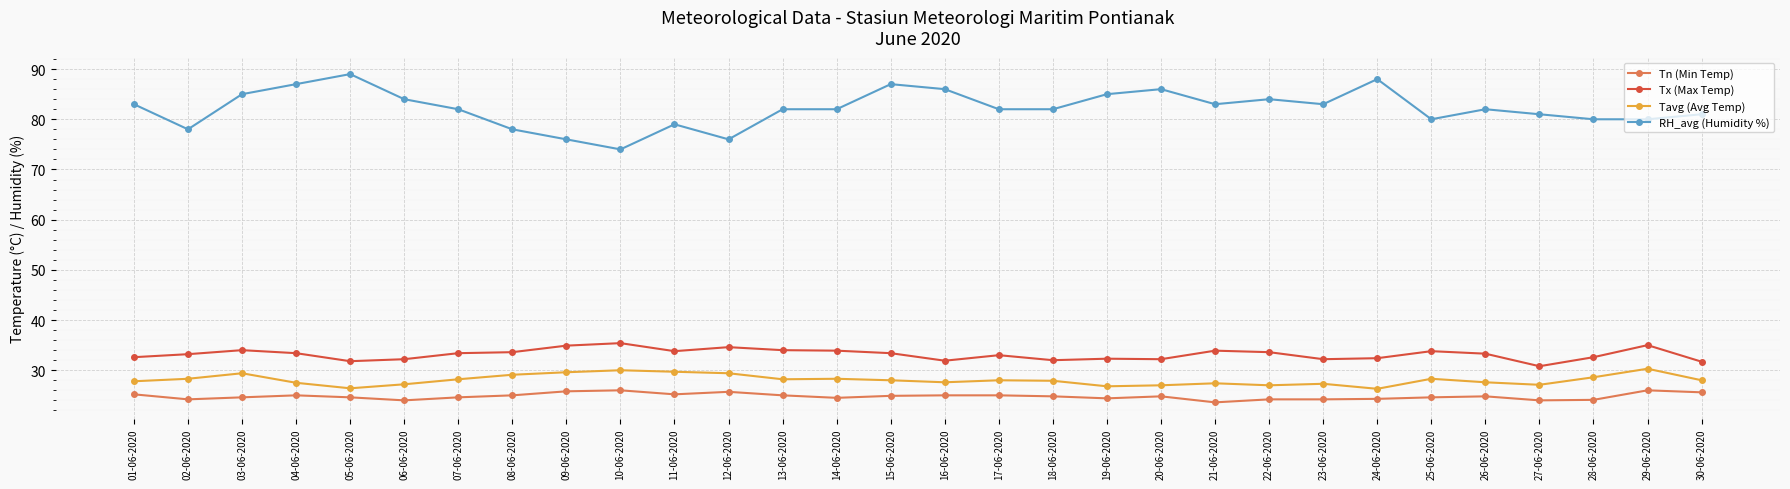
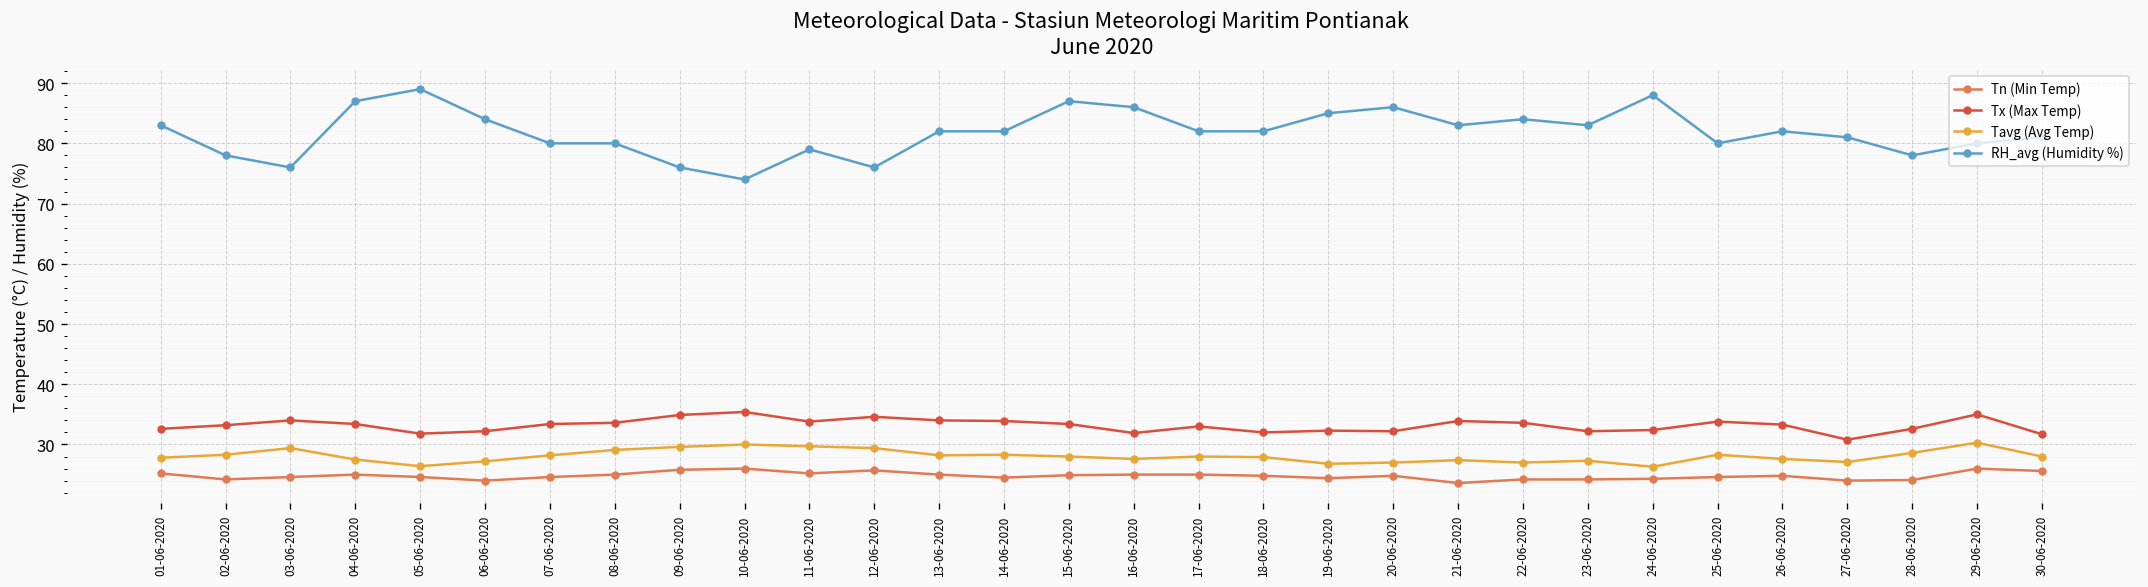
RH_avg (Humidity %), 03-06-2020: 85 -> 76
RH_avg (Humidity %), 07-06-2020: 82 -> 80
RH_avg (Humidity %), 08-06-2020: 78 -> 80
RH_avg (Humidity %), 28-06-2020: 80 -> 78
